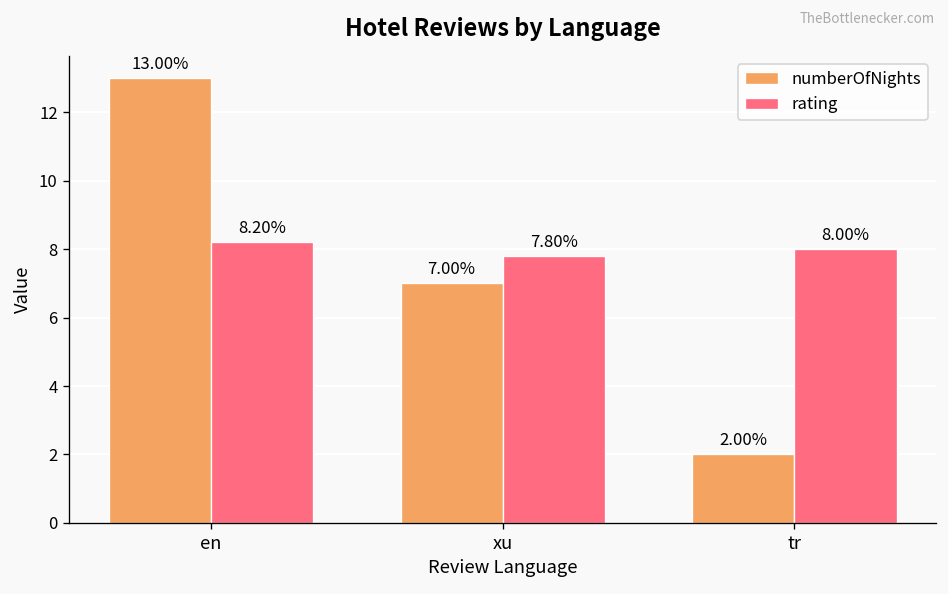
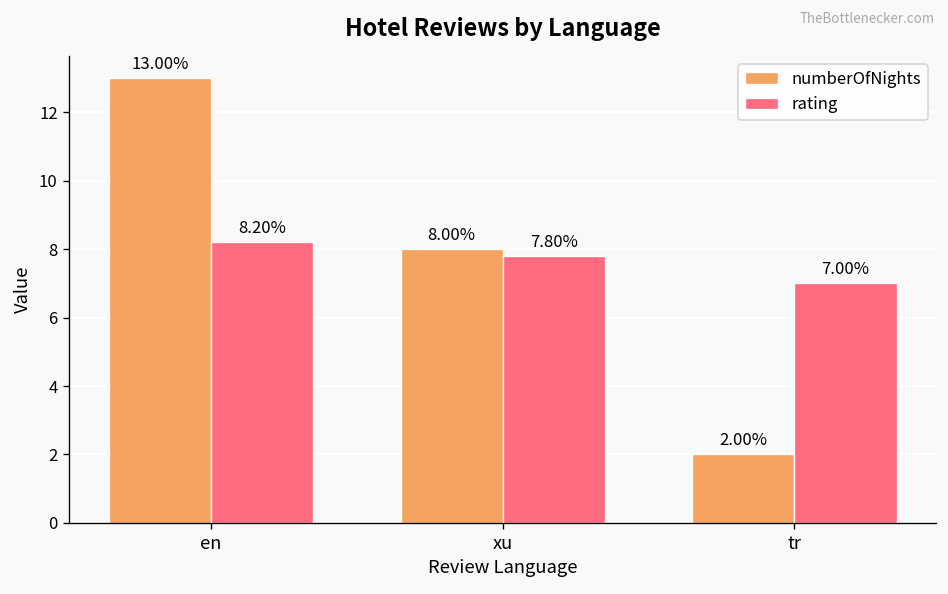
numberOfNights, xu: 7.00% -> 8.00%
rating, tr: 8.00% -> 7.00%
